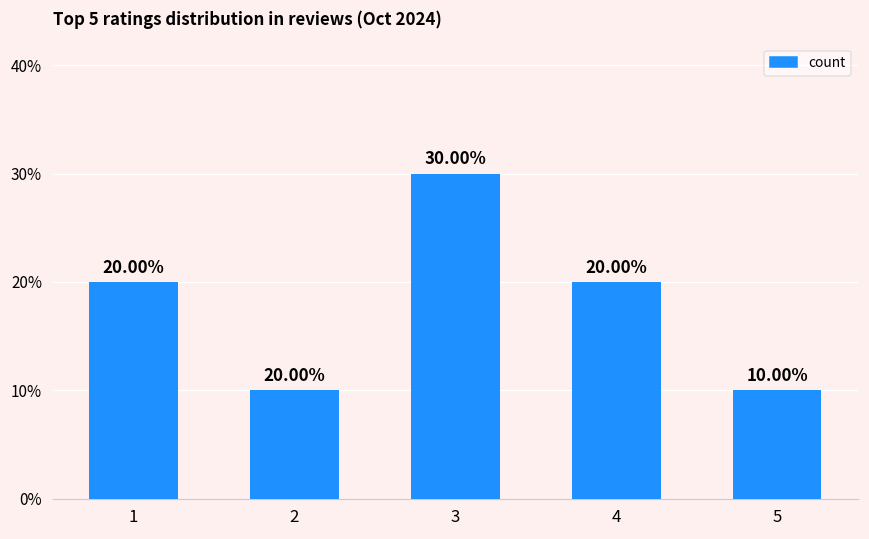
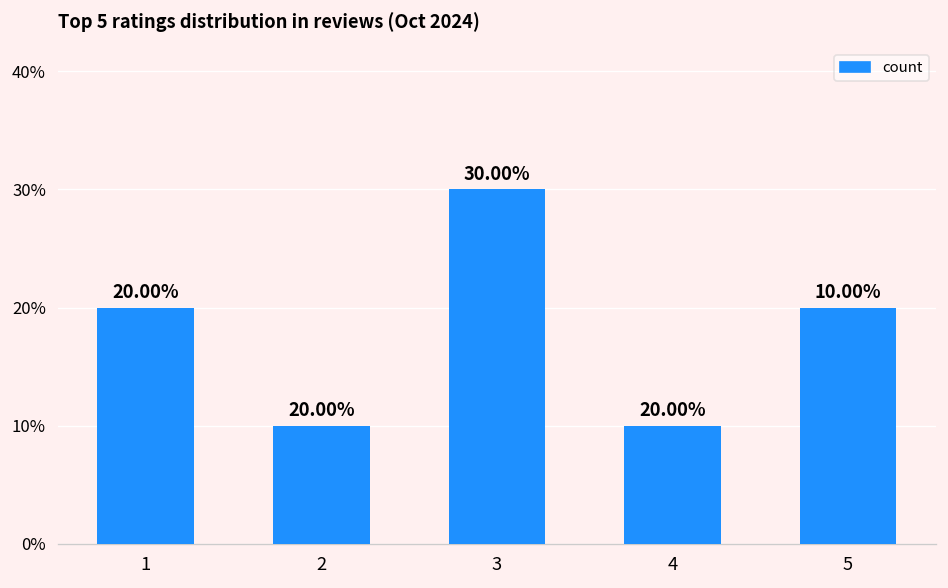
4: 20% -> 10%
5: 10% -> 20%
